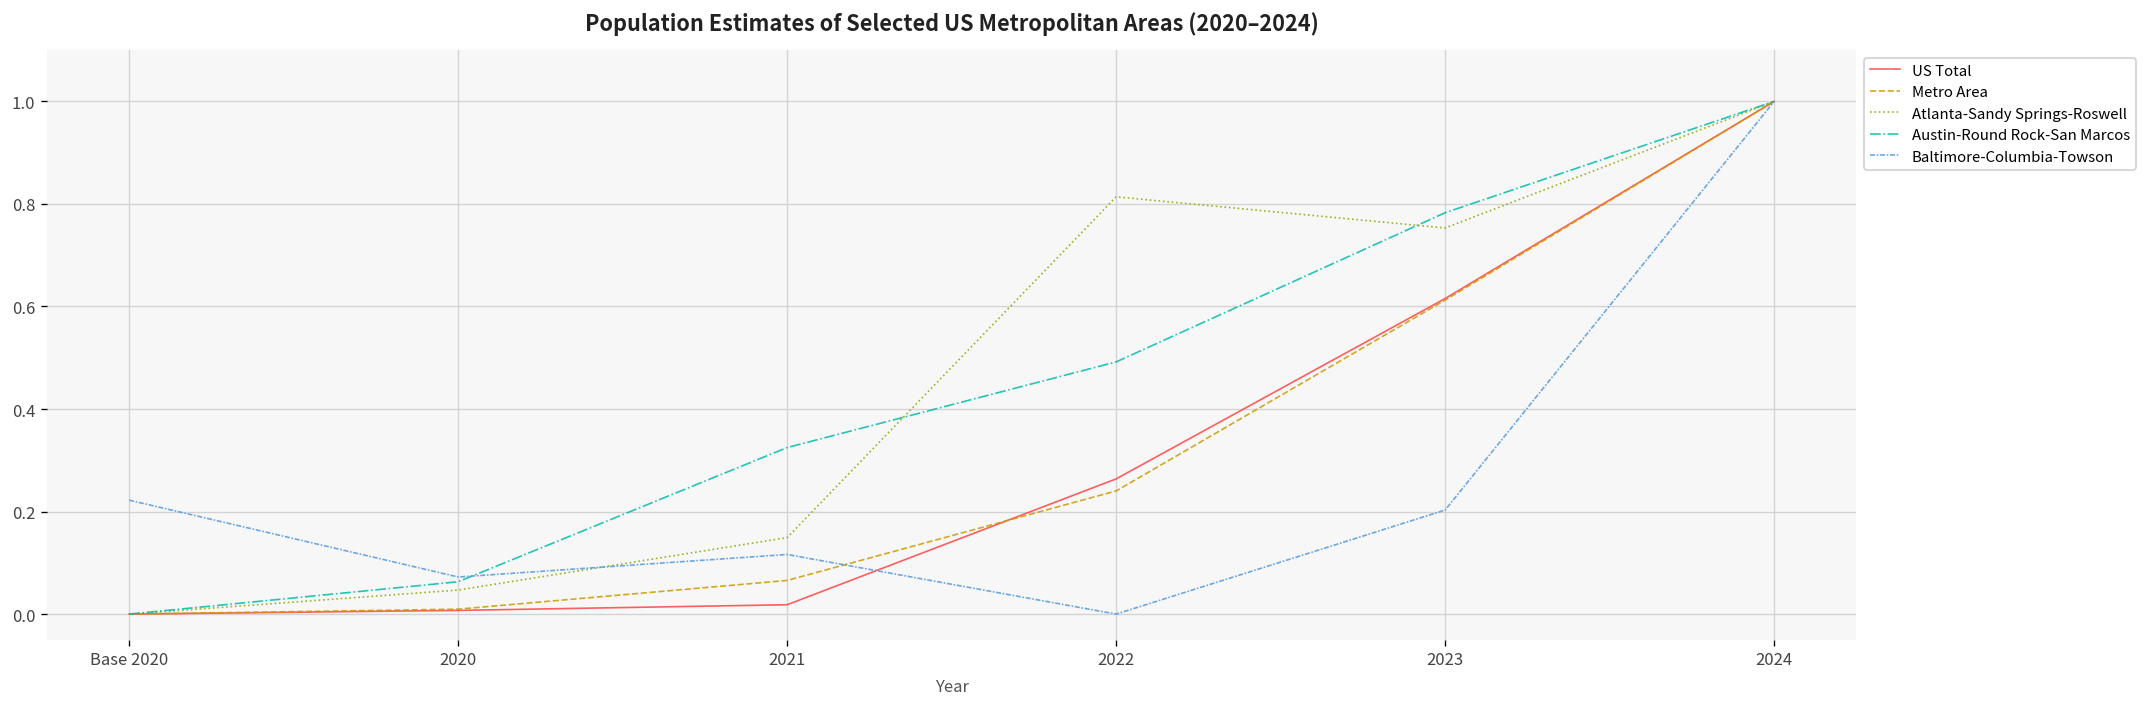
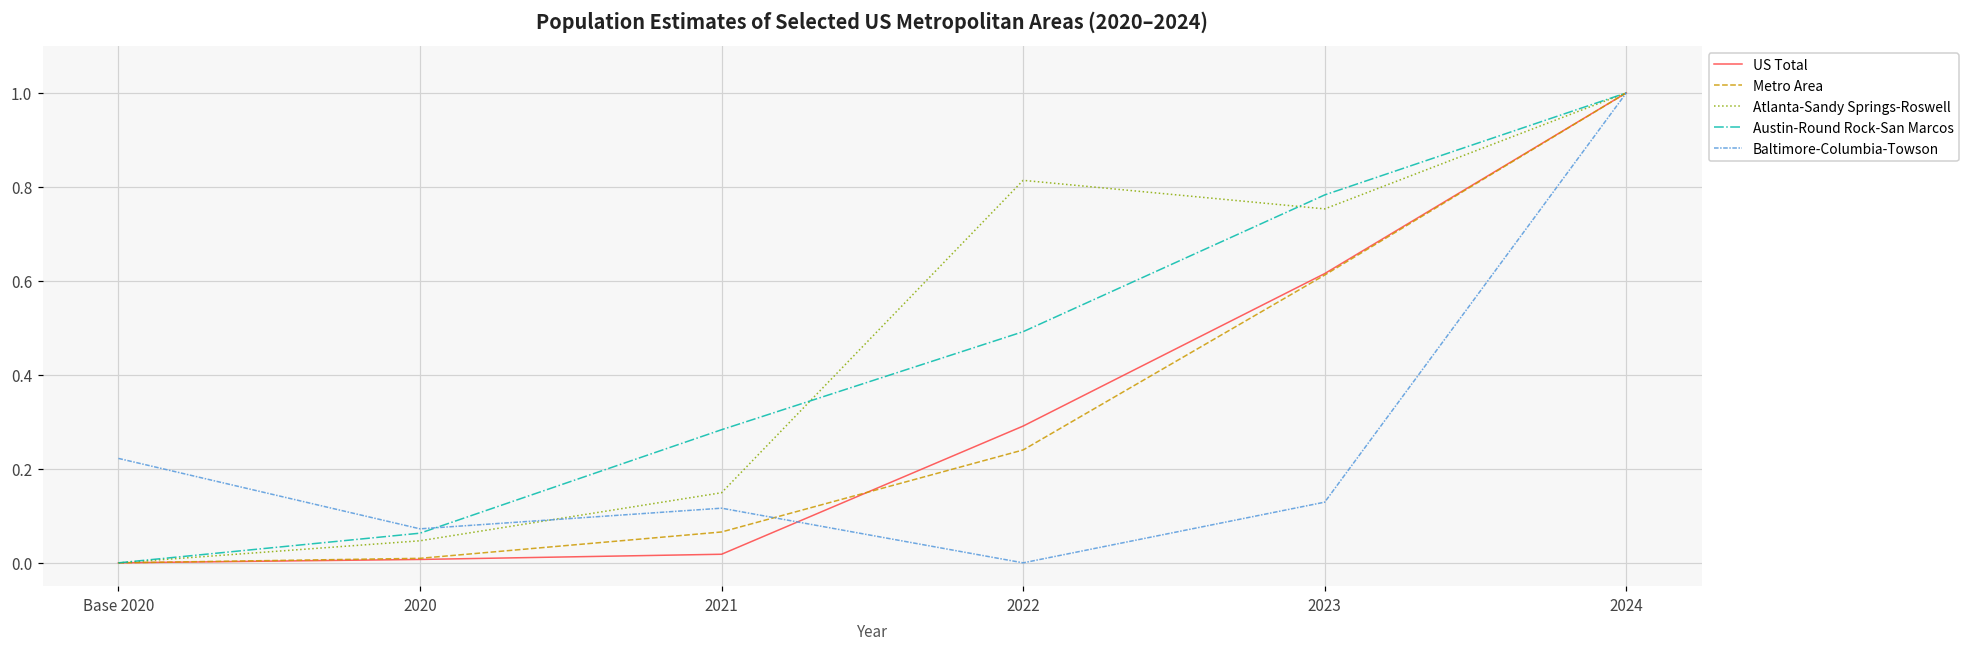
Austin-Round Rock-San Marcos, 2021: 0.32 -> 0.28
US Total, 2022: 0.26 -> 0.29
Baltimore-Columbia-Towson, 2023: 0.20 -> 0.13
